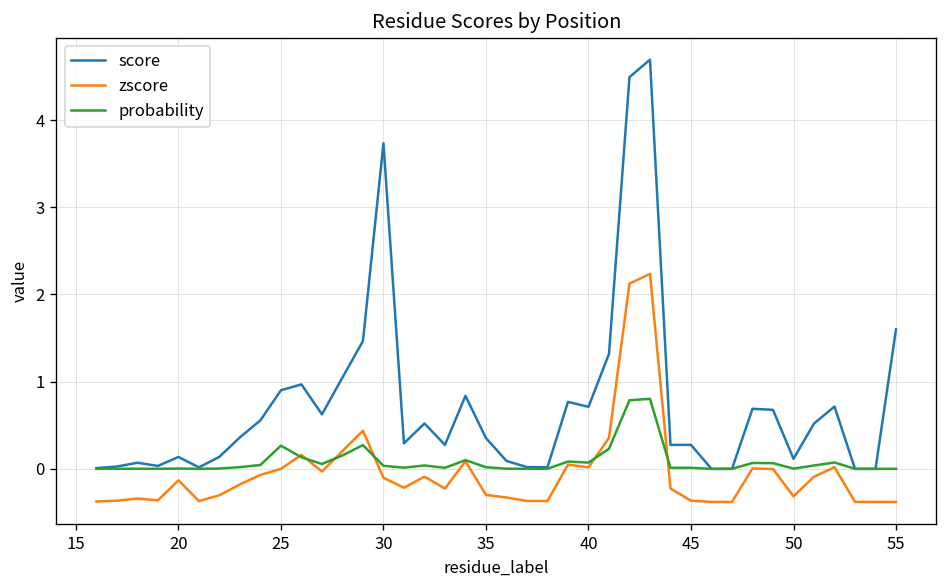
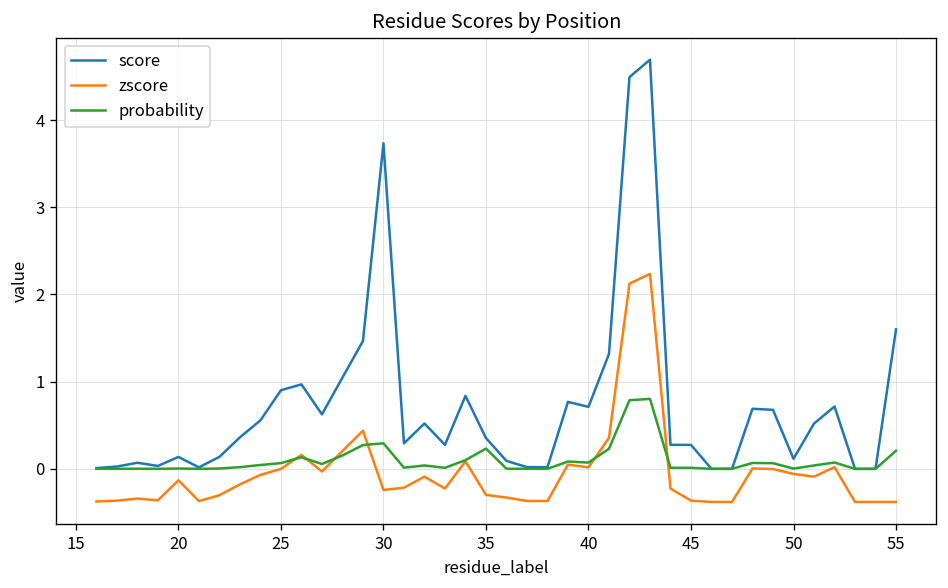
probability, 25: 0.3 -> 0.1
zscore, 30: -0.1 -> -0.2
probability, 30: 0.0 -> 0.3
probability, 35: 0.0 -> 0.2
zscore, 50: -0.3 -> -0.1
probability, 55: 0.0 -> 0.2
